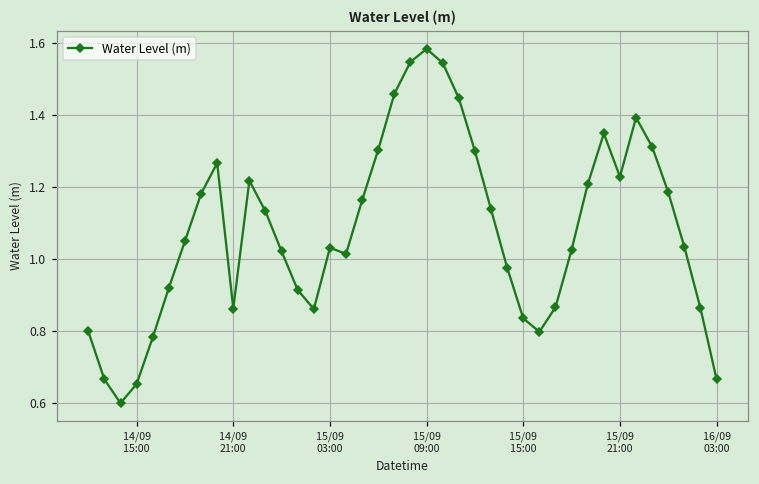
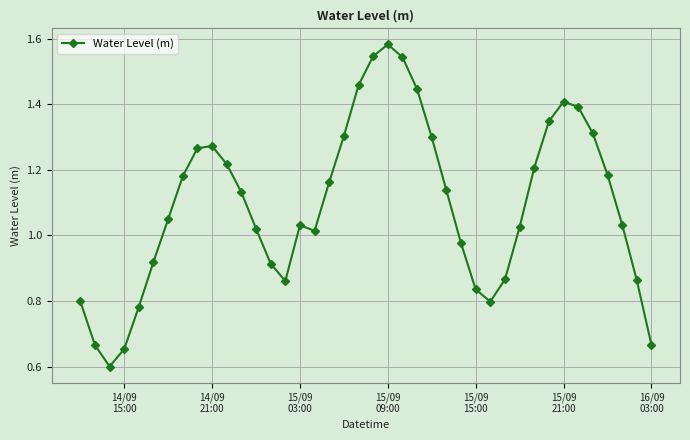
14/09 21:00: 0.86 -> 1.27
15/09 21:00: 1.23 -> 1.41
